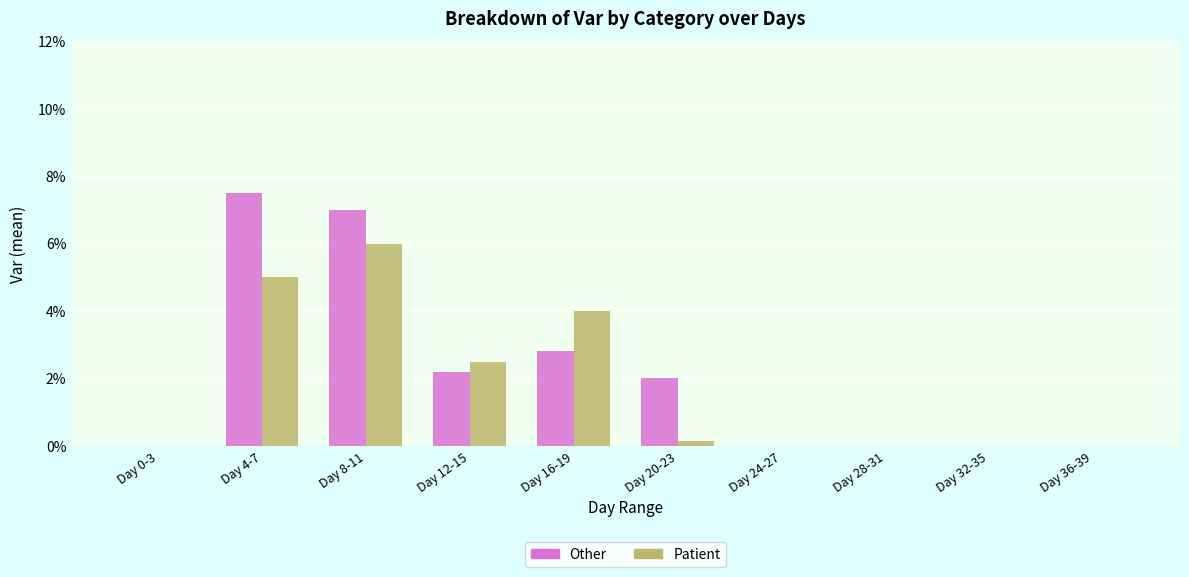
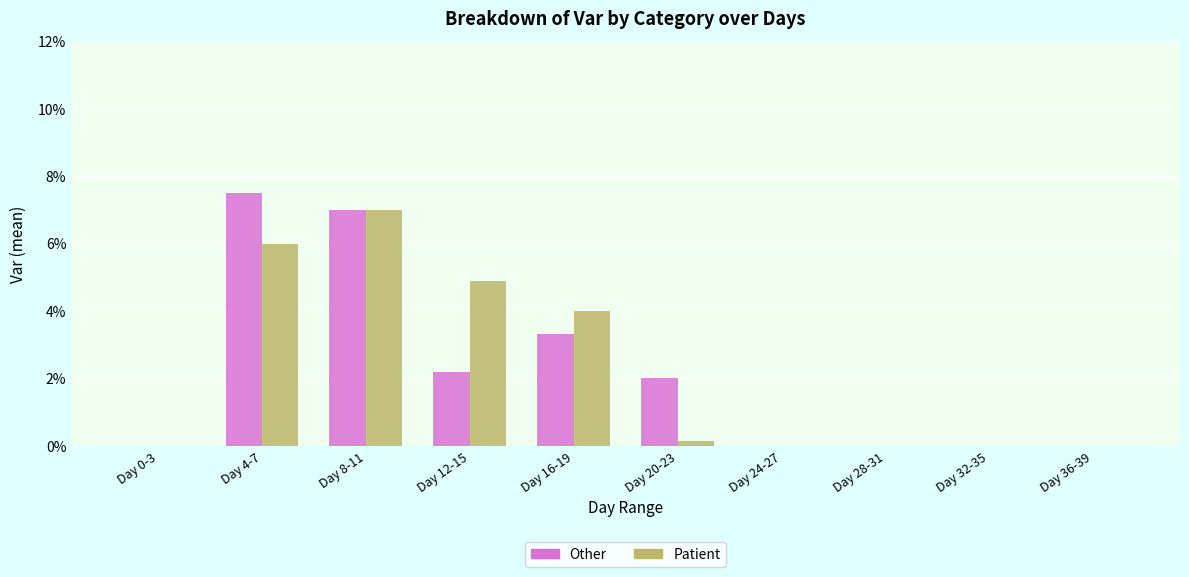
Patient, Day 4-7: 5.0% -> 6.0%
Patient, Day 8-11: 6.0% -> 7.0%
Patient, Day 12-15: 2.5% -> 4.9%
Other, Day 16-19: 2.8% -> 3.3%
